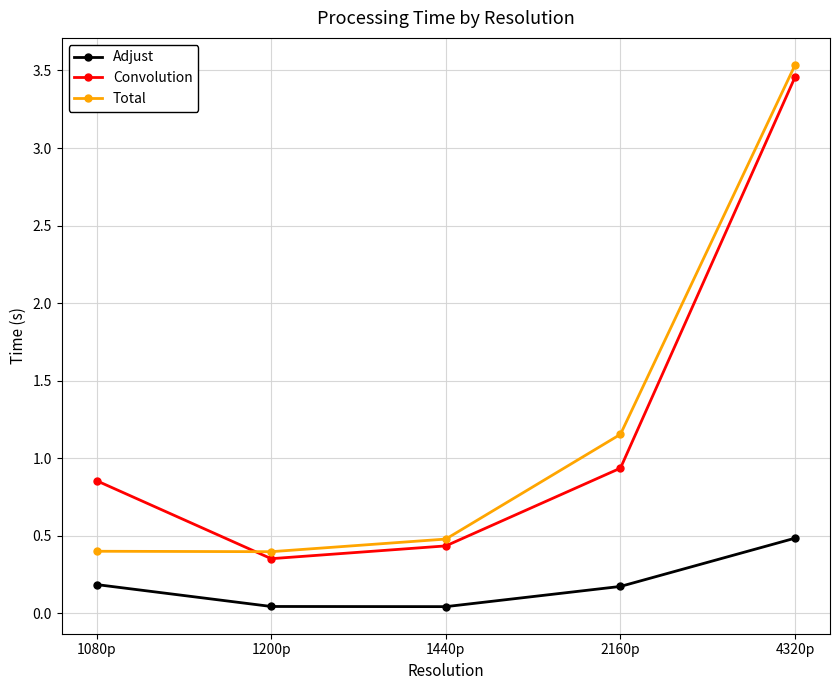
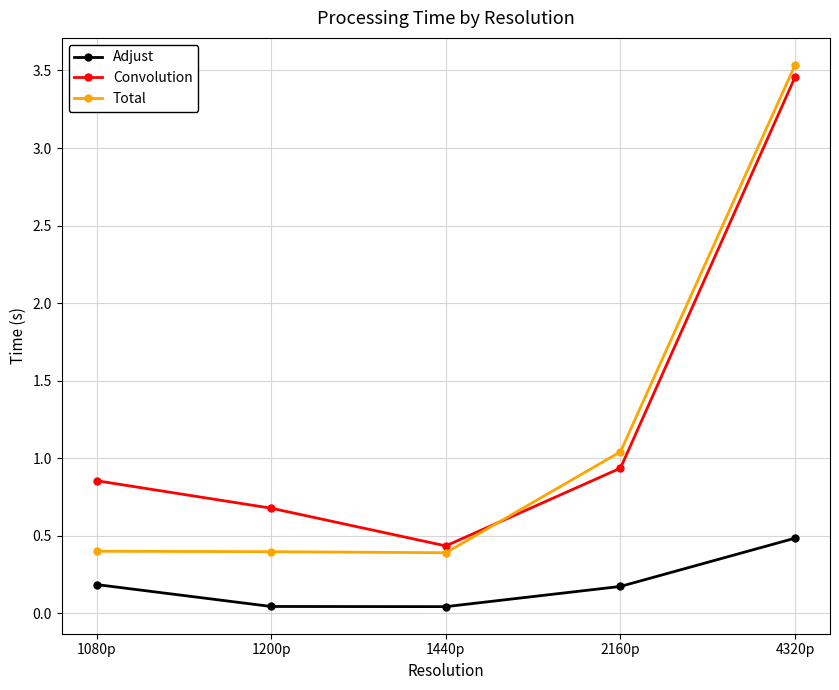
Convolution, 1200p: 0.35 -> 0.68
Total, 1440p: 0.48 -> 0.39
Total, 2160p: 1.15 -> 1.04
